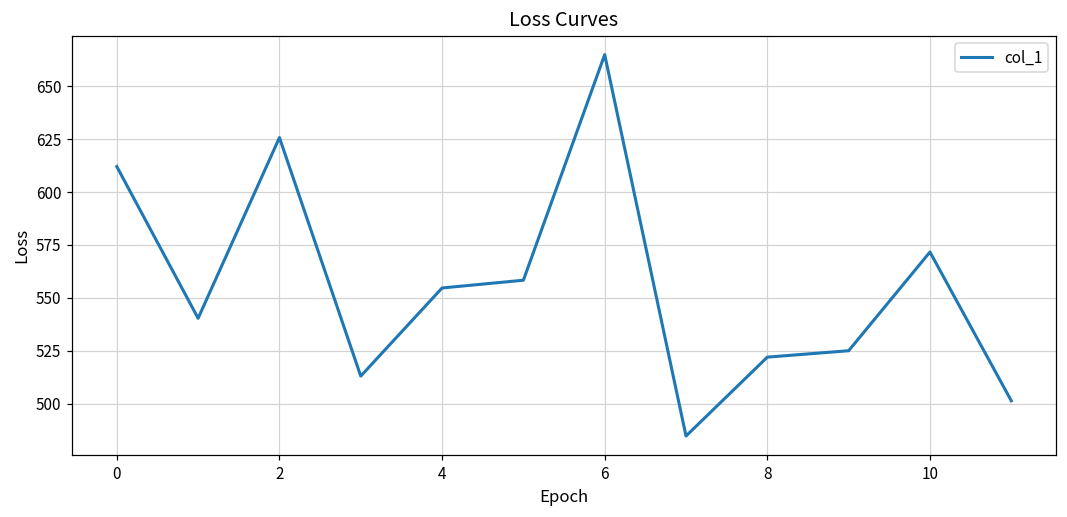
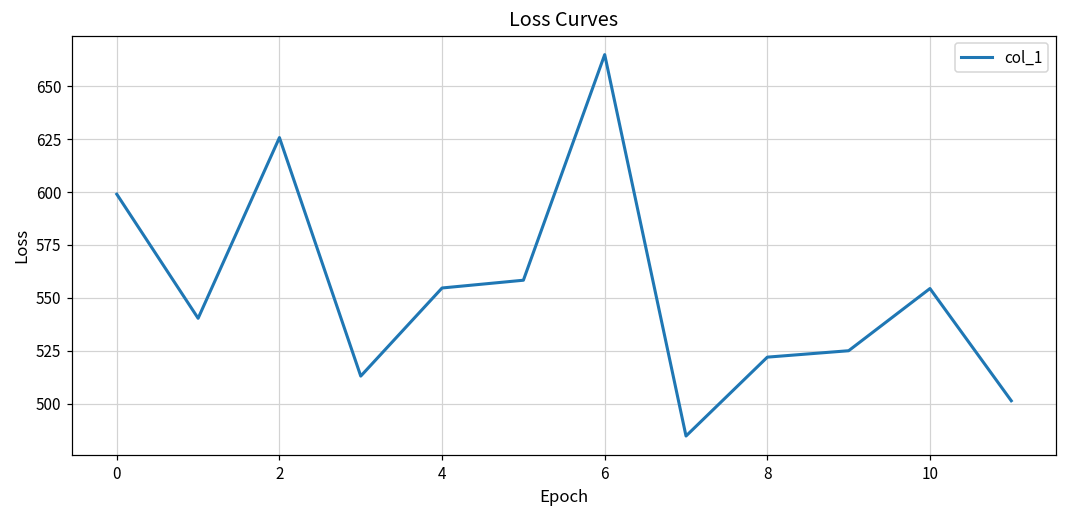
0: 612 -> 599
10: 572 -> 554
